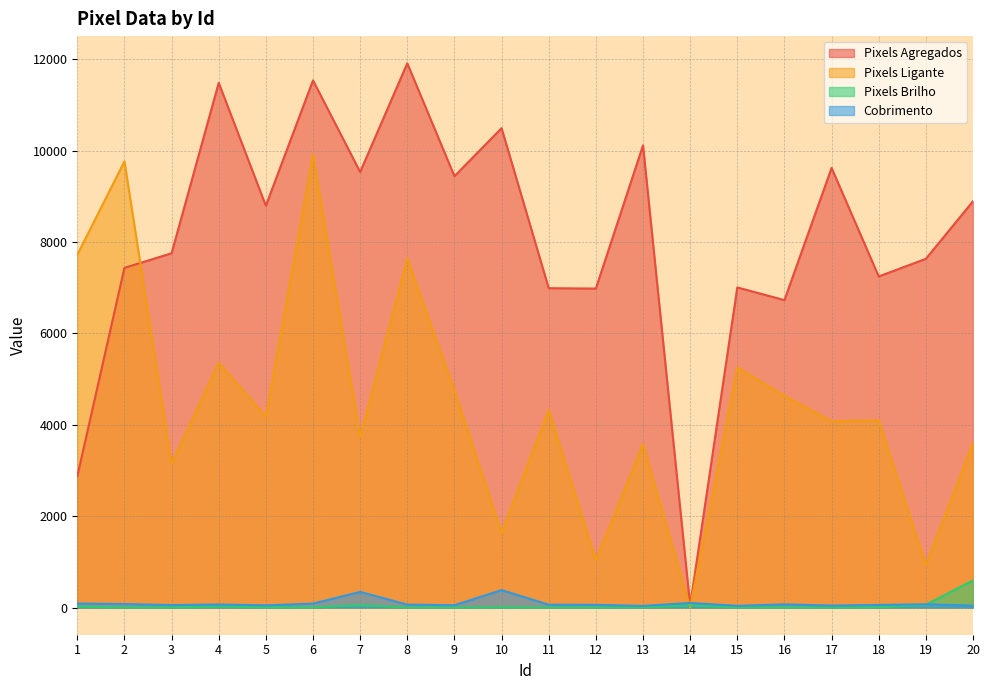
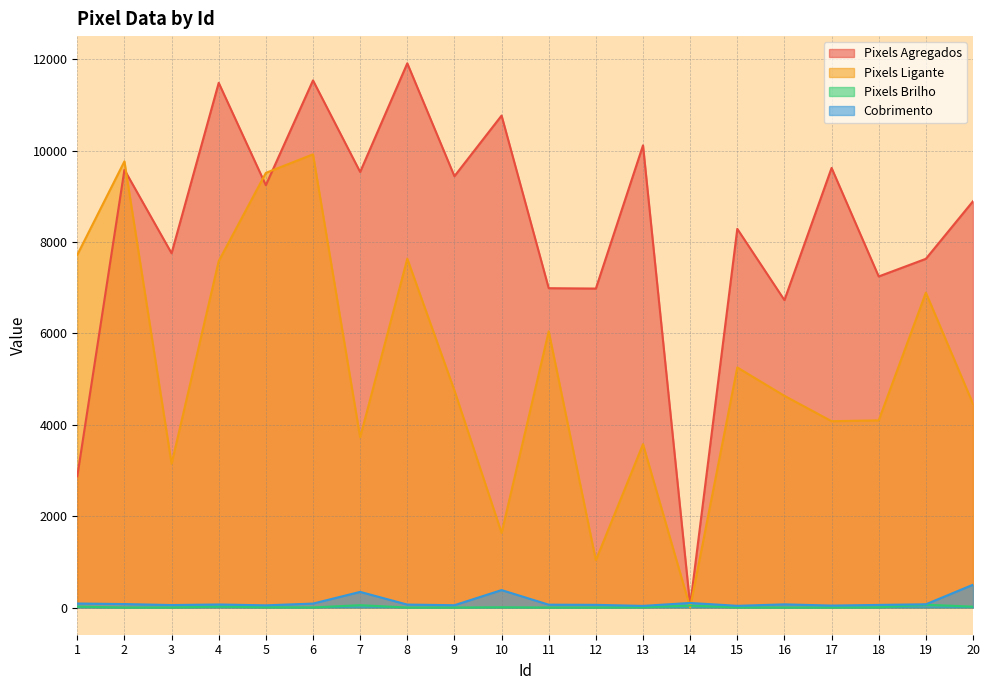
Pixels Agregados, 2: 7400 -> 9600
Pixels Ligante, 4: 5400 -> 7600
Pixels Agregados, 5: 8800 -> 9200
Pixels Ligante, 5: 4200 -> 9500
Pixels Agregados, 10: 10500 -> 10800
Pixels Ligante, 11: 4300 -> 6000
Pixels Agregados, 15: 7000 -> 8300
Pixels Ligante, 19: 900 -> 6900
Pixels Ligante, 20: 3600 -> 4500
Pixels Brilho, 20: 600 -> 0
Cobrimento, 20: 0 -> 500
